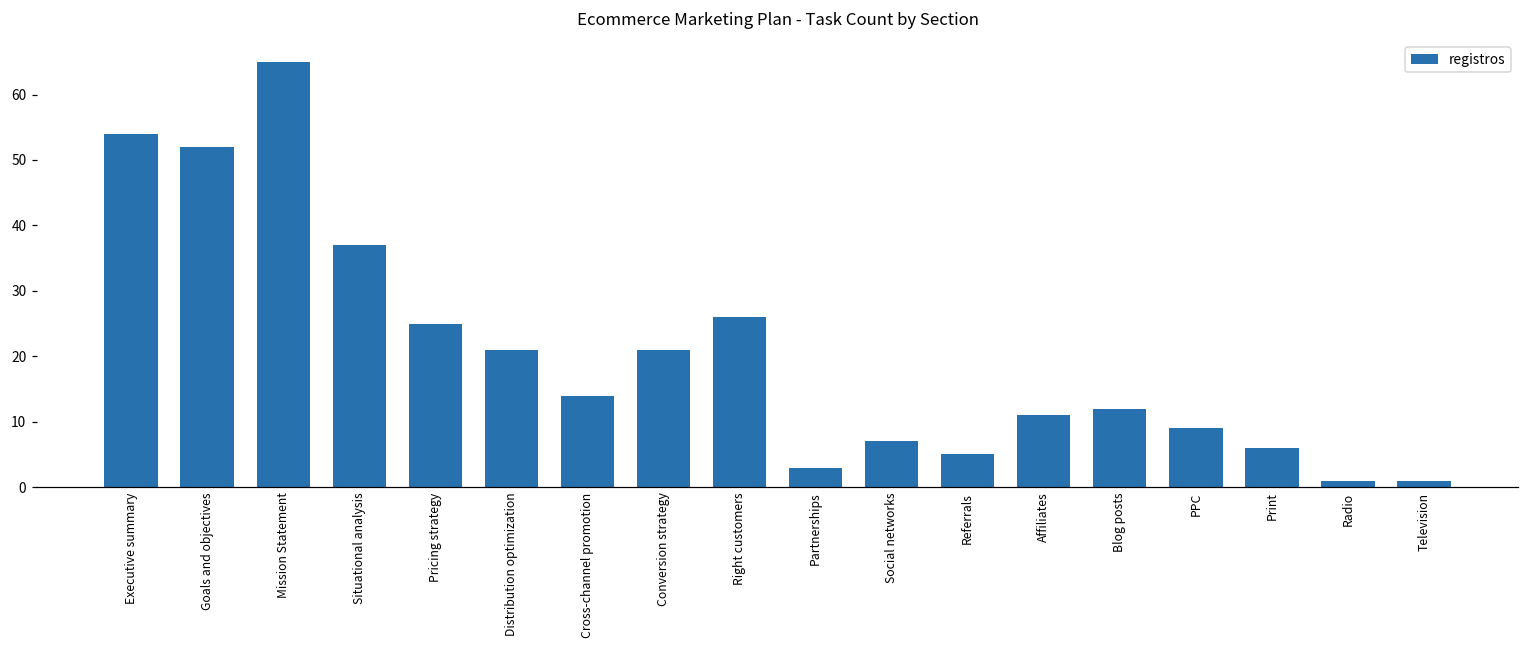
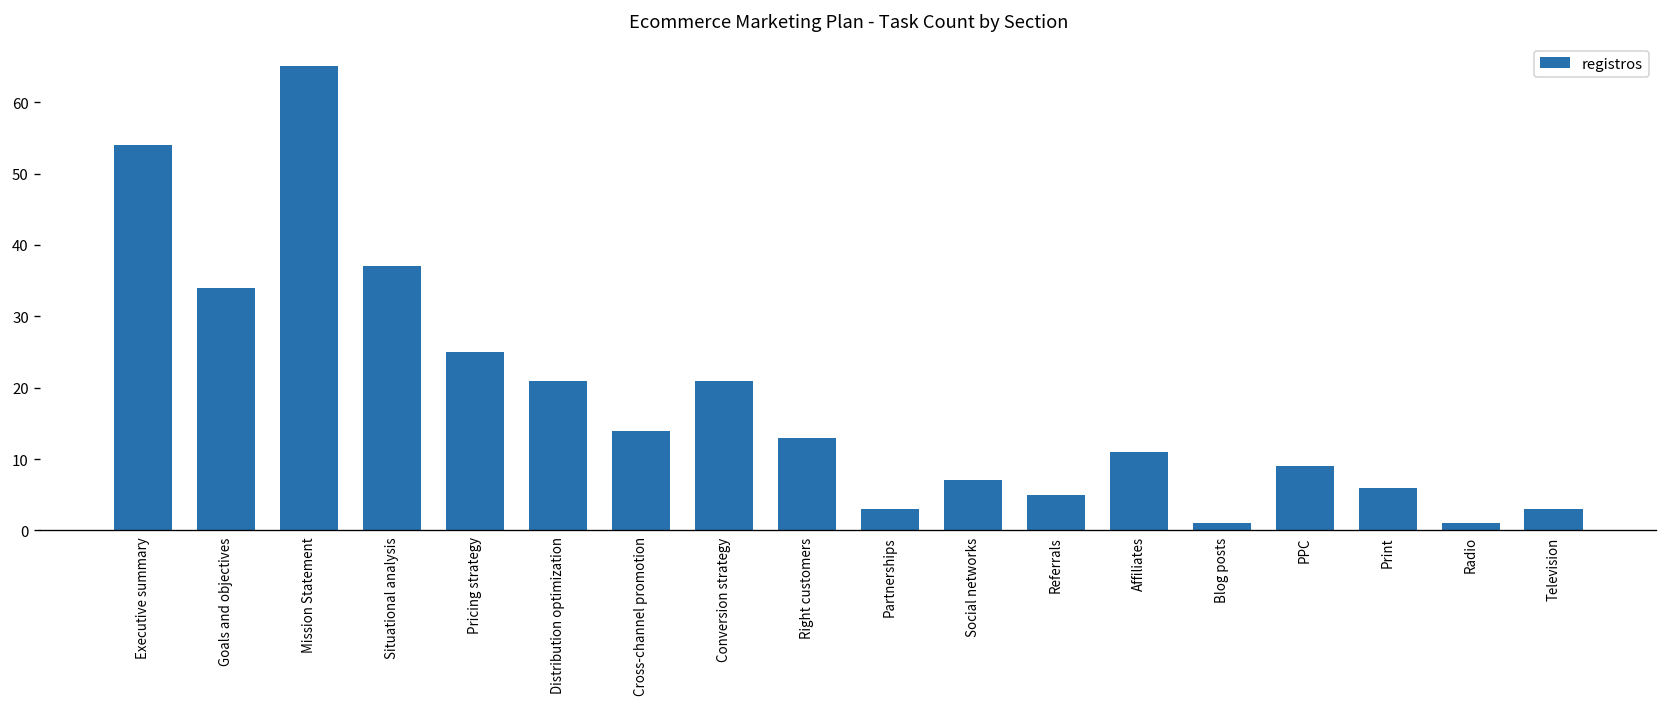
Goals and objectives: 52 -> 34
Right customers: 26 -> 13
Blog posts: 12 -> 1
Television: 1 -> 3
